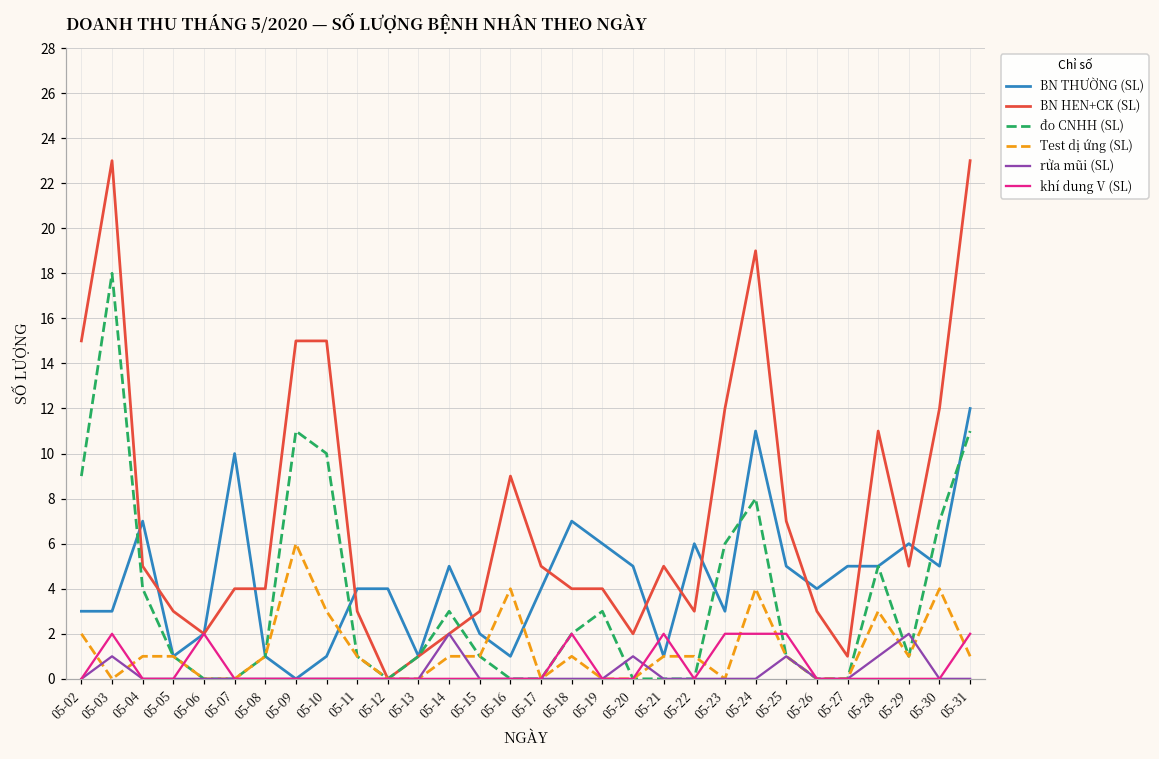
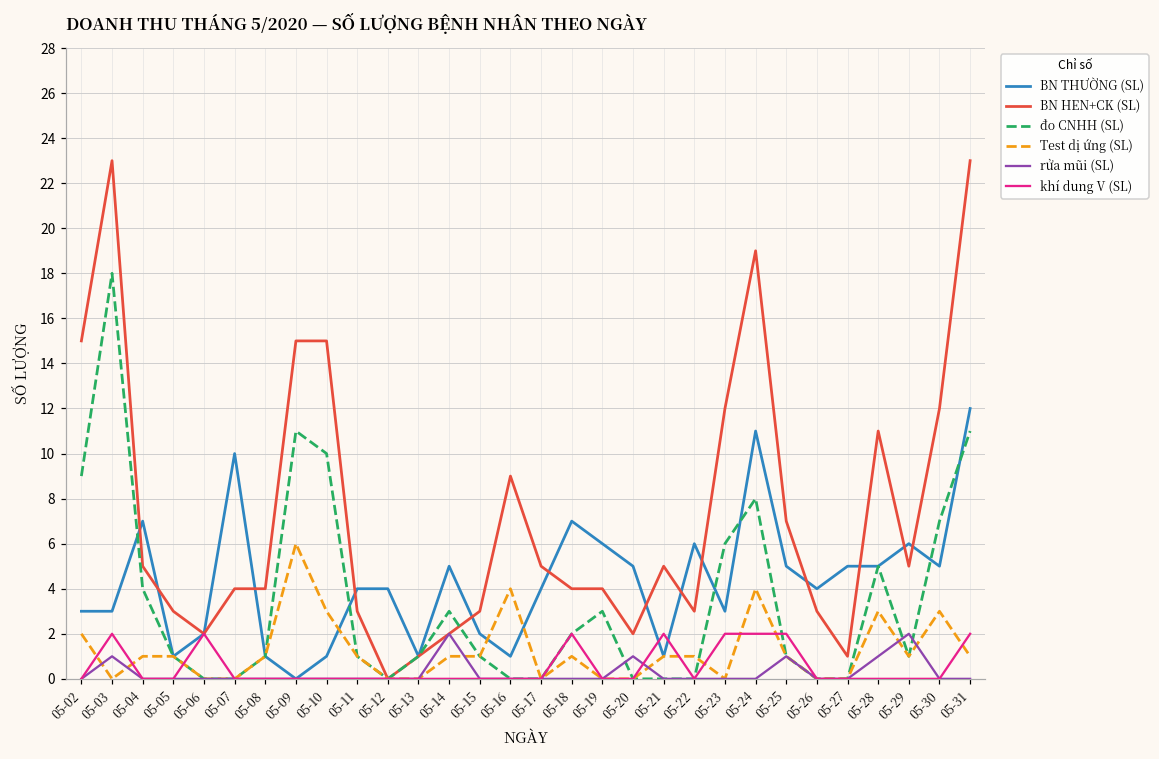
Test dị ứng (SL), 05-30: 4 -> 3
